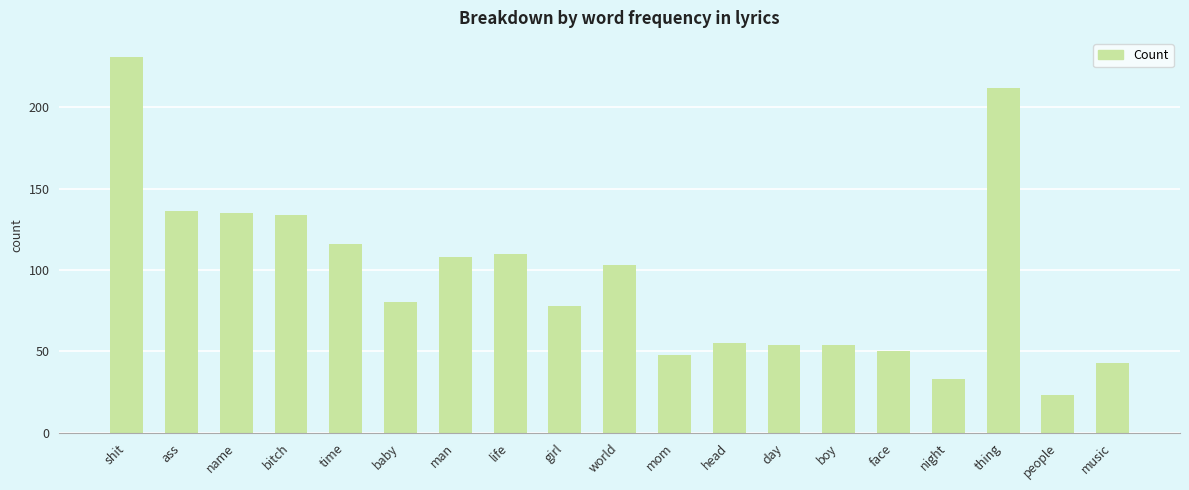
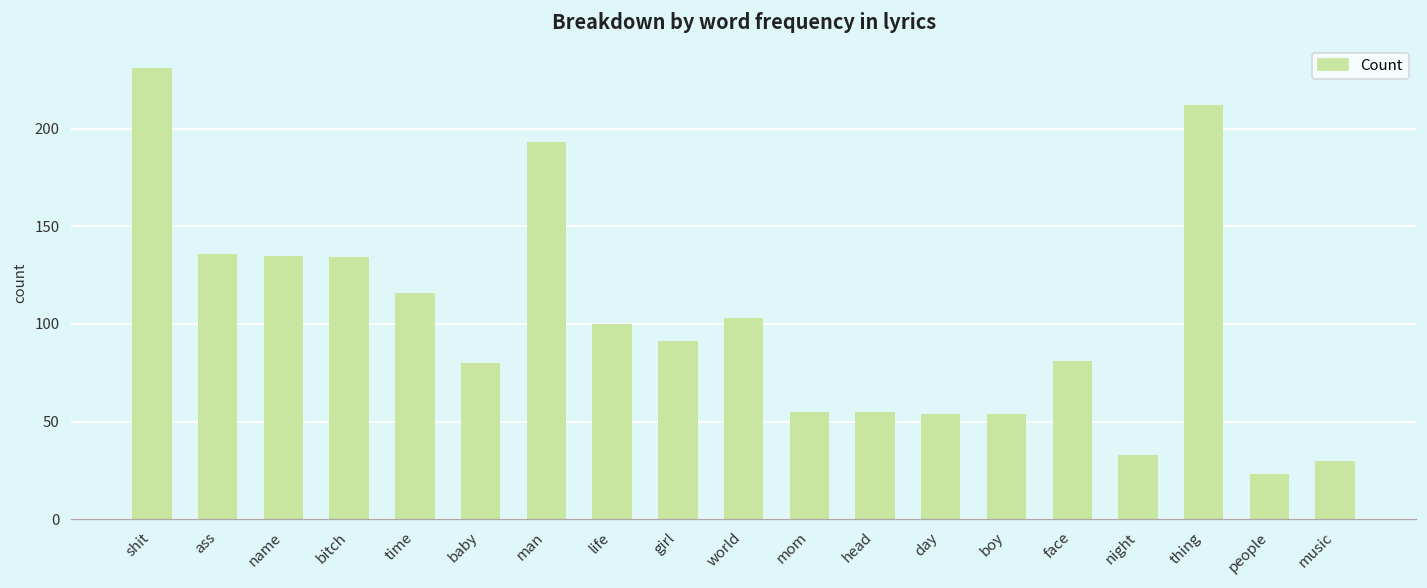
man: 108 -> 193
life: 110 -> 100
girl: 78 -> 91
mom: 48 -> 55
face: 50 -> 81
music: 43 -> 30
